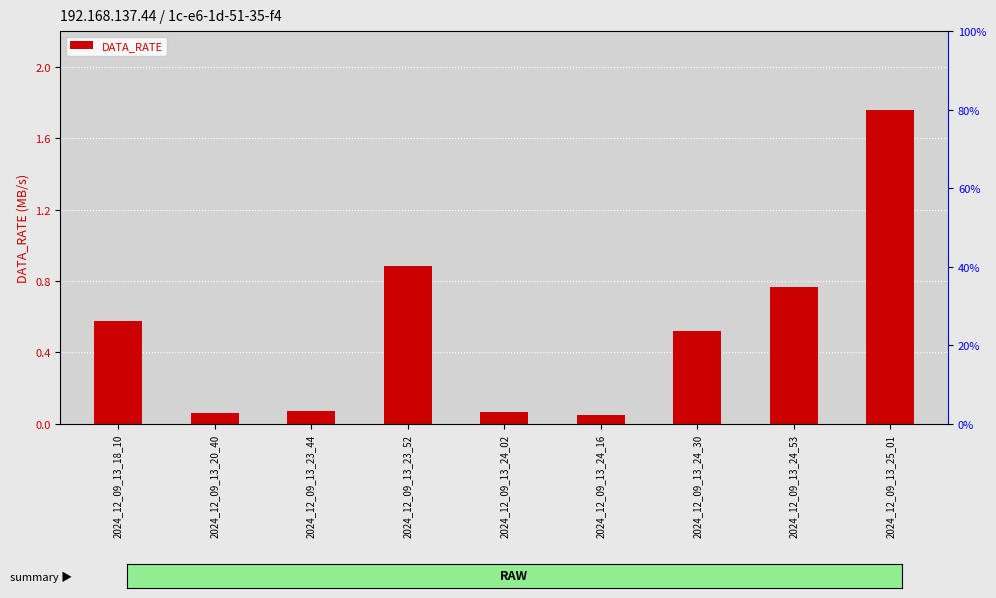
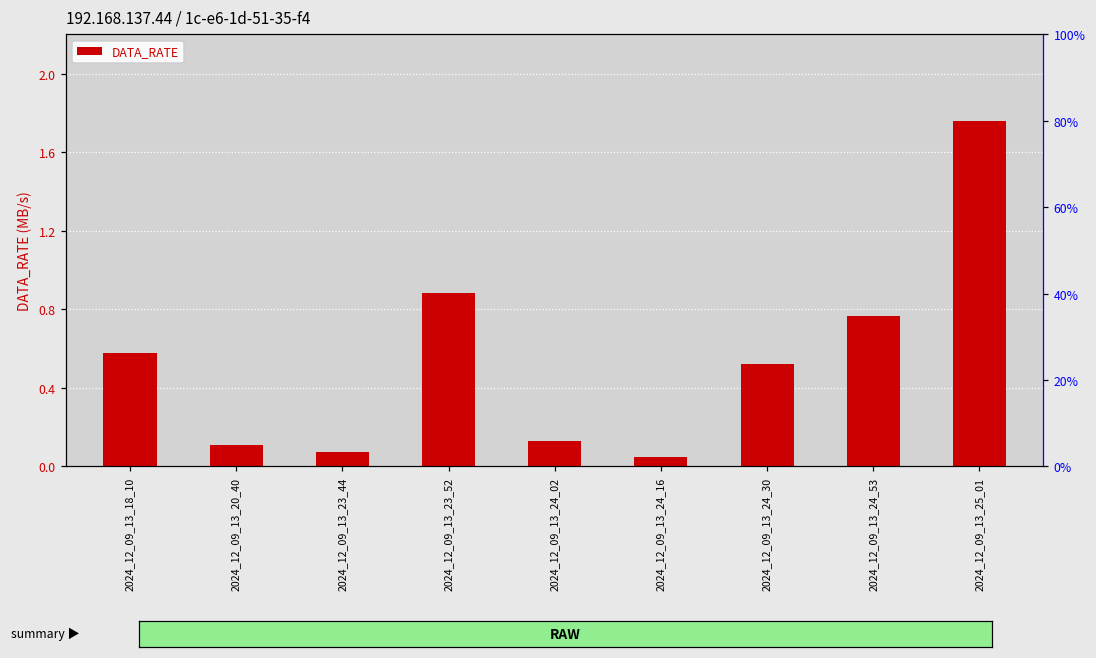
2024_12_09_13_20_40: 0.06 -> 0.11
2024_12_09_13_24_02: 0.07 -> 0.13
